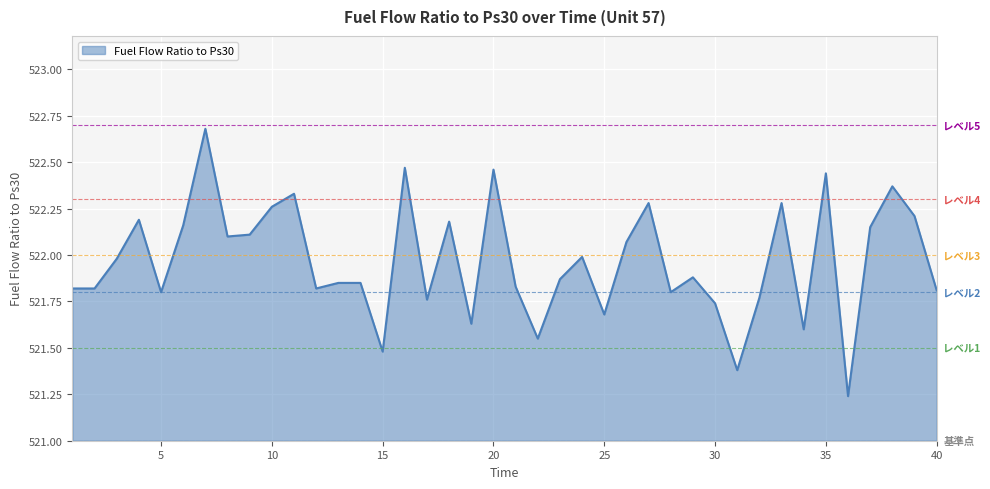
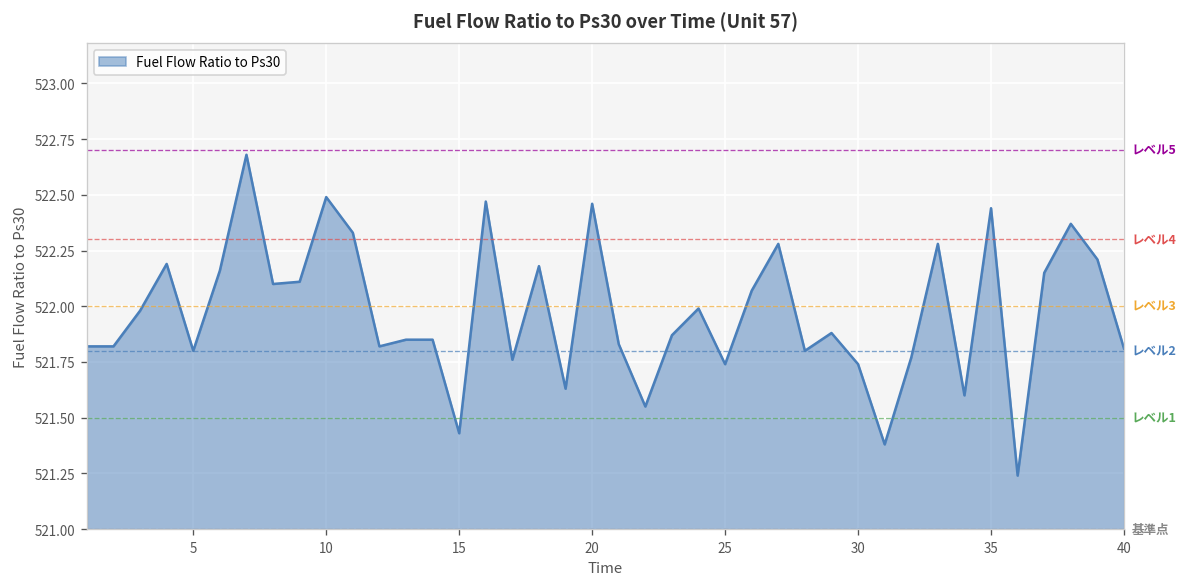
10: 522.26 -> 522.49
15: 521.48 -> 521.43
25: 521.68 -> 521.74
